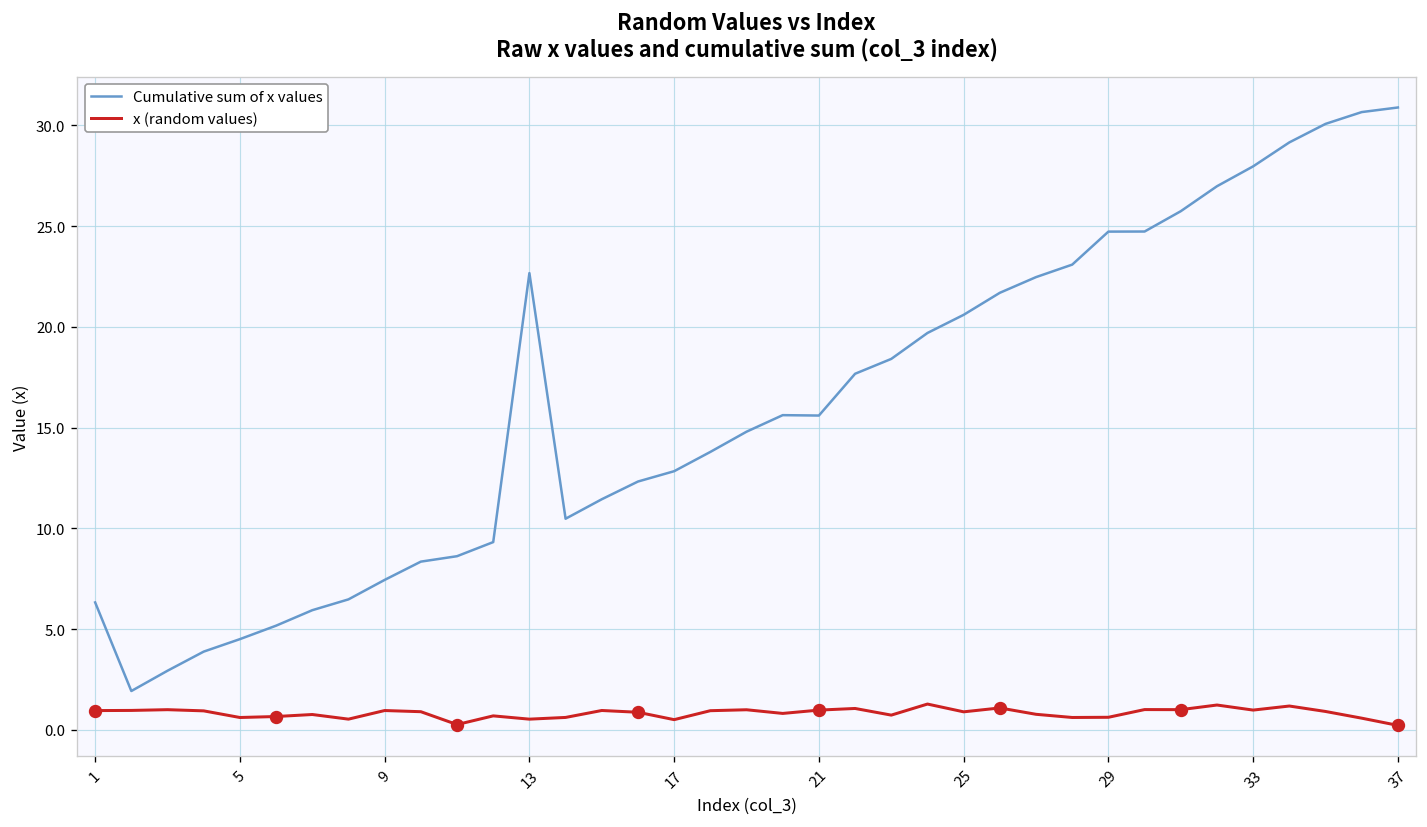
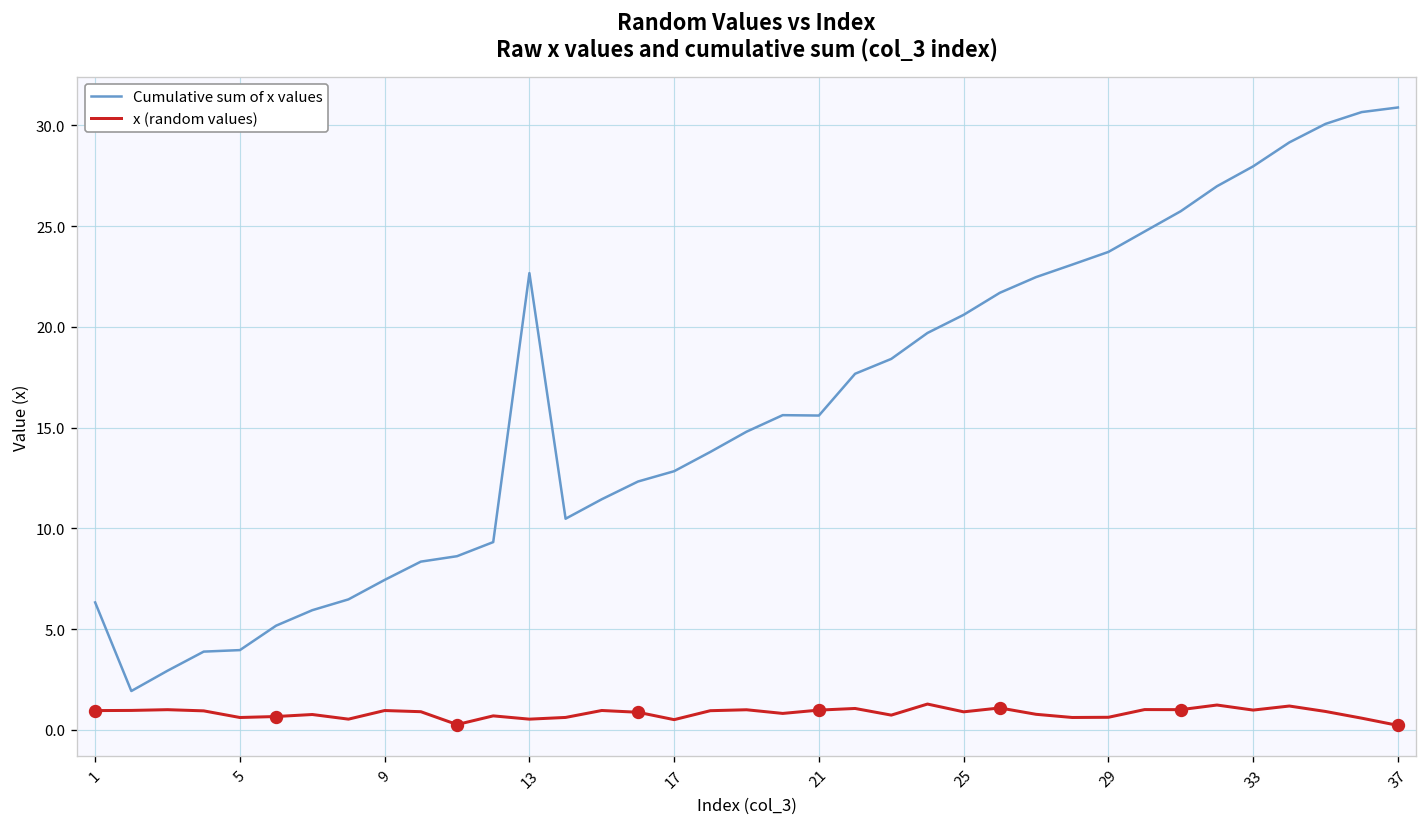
Cumulative sum of x values, 5: 4.5 -> 4.0
Cumulative sum of x values, 29: 24.7 -> 23.7
